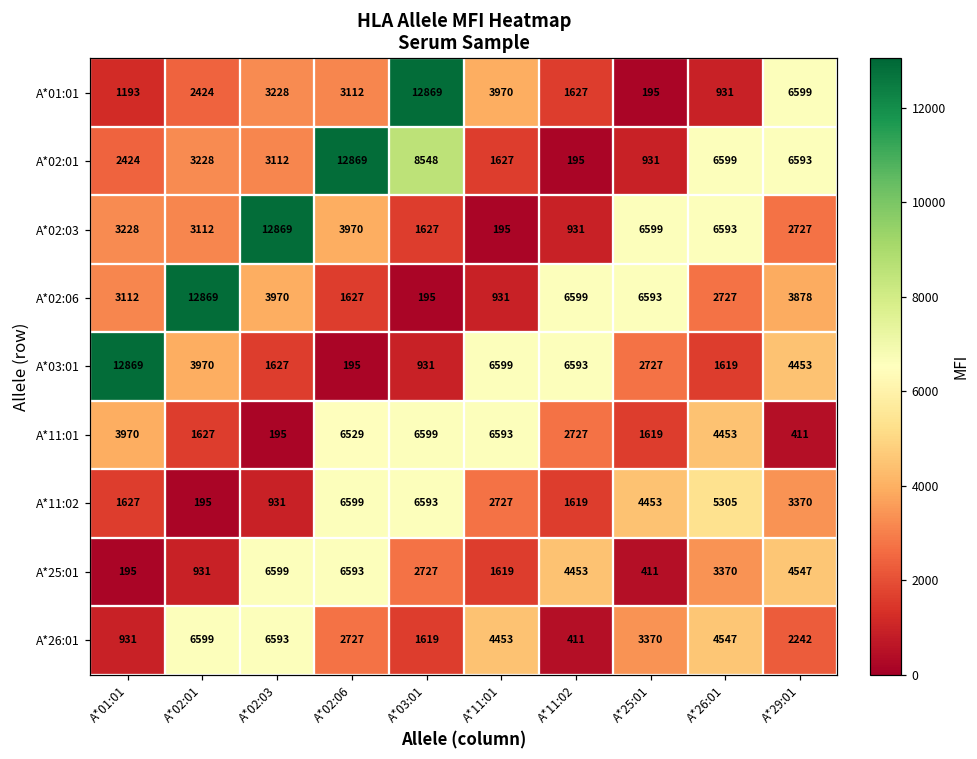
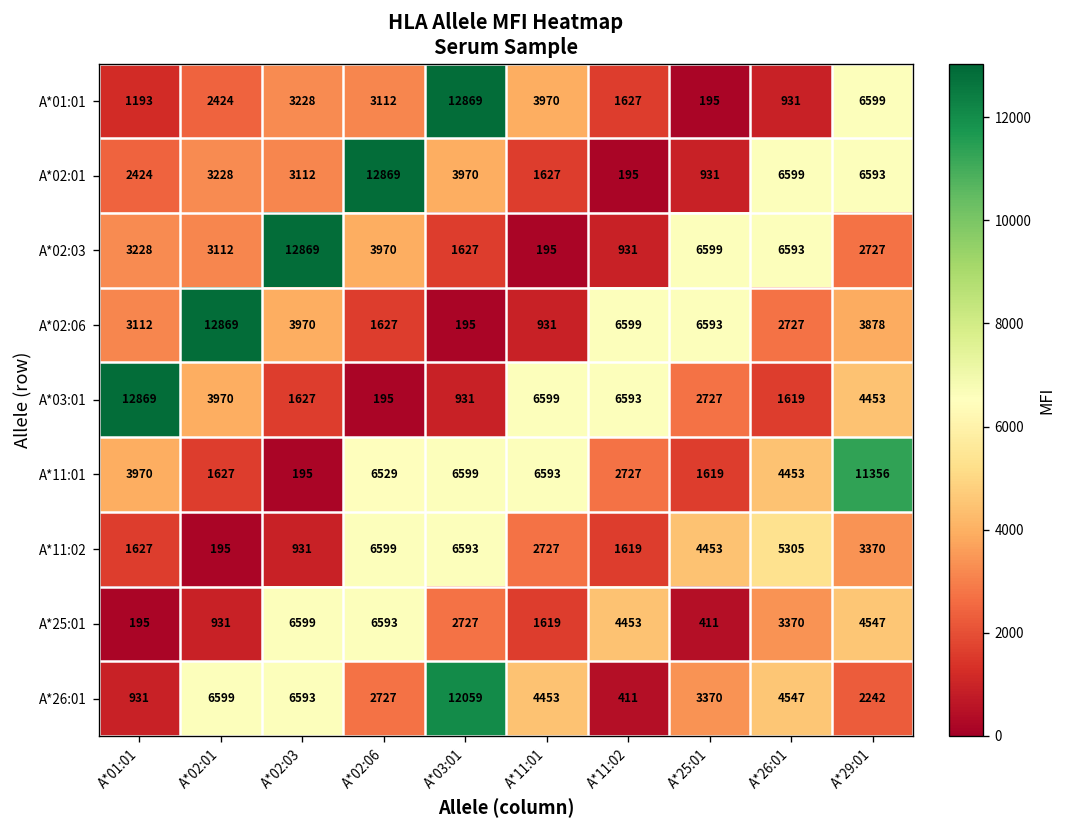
A*02:01, A*03:01: 8548 -> 3970
A*11:01, A*29:01: 411 -> 11356
A*26:01, A*03:01: 1619 -> 12059
